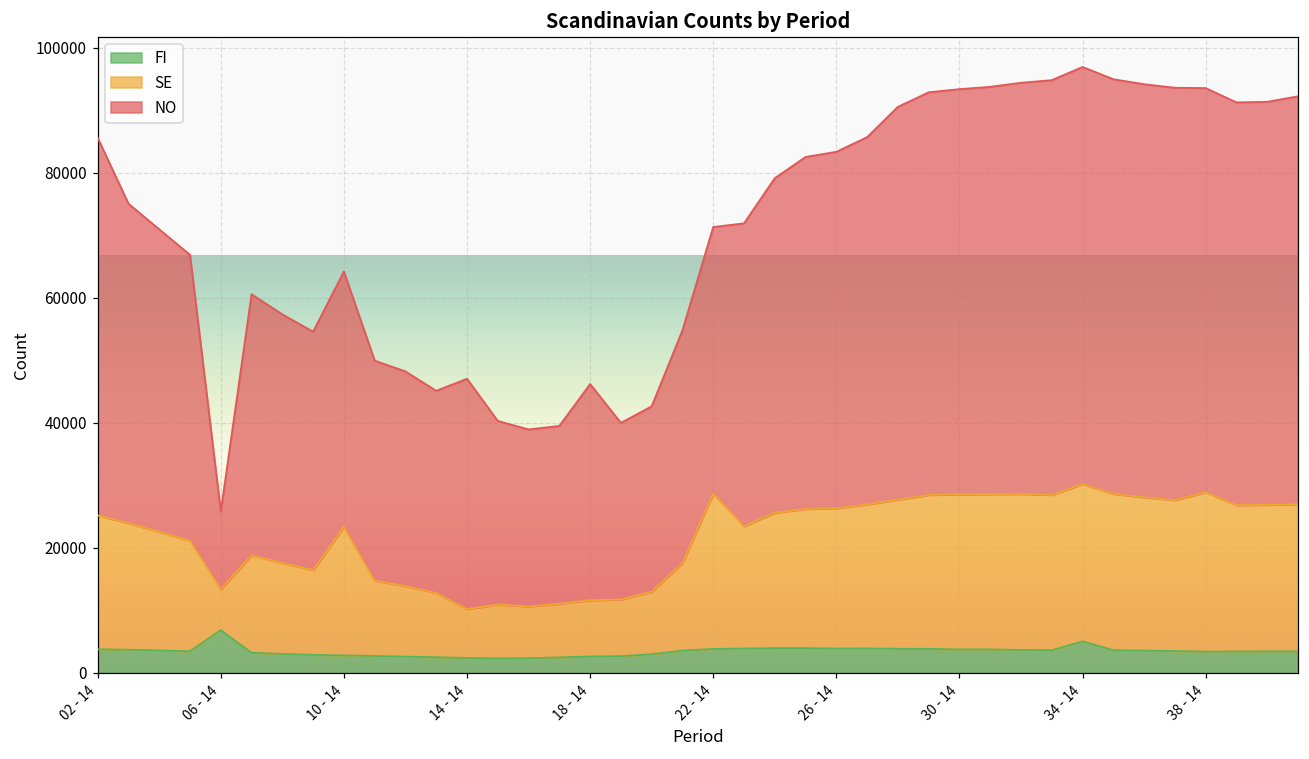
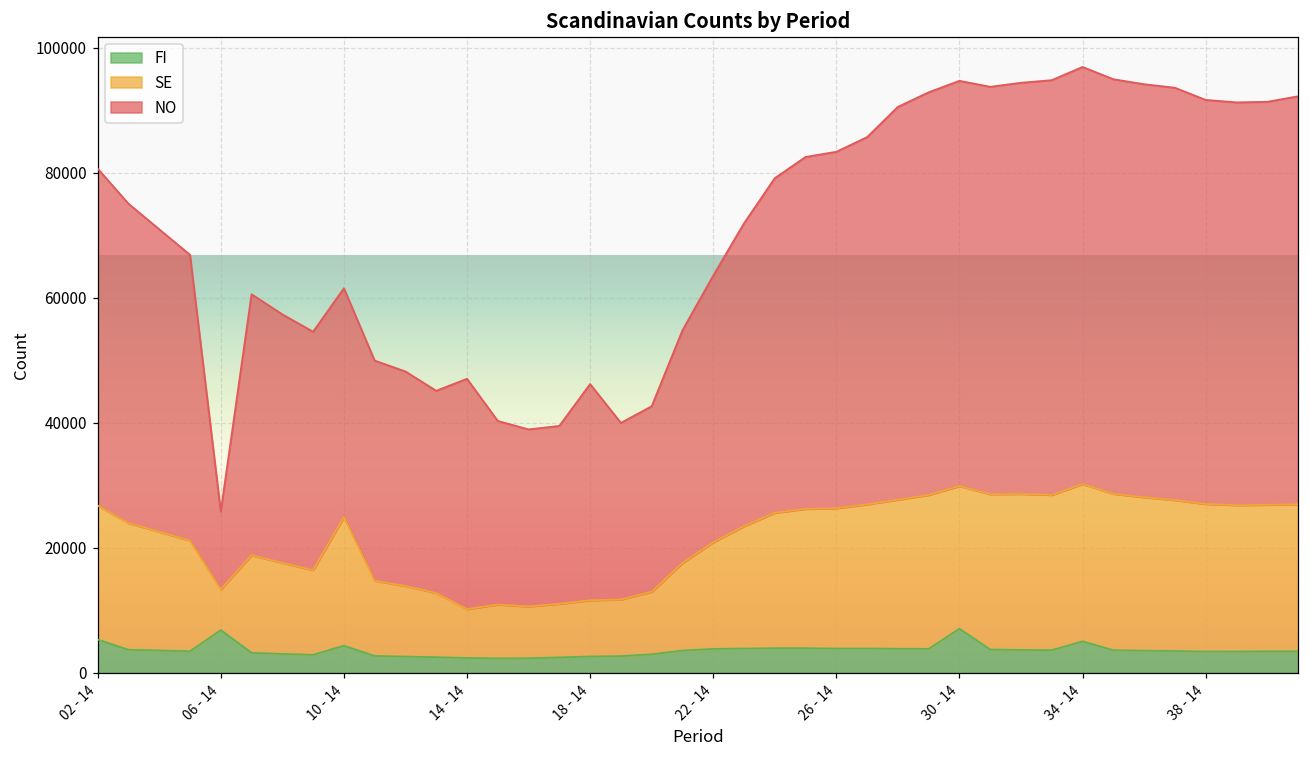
FI, 02 - 14: 4000 -> 5000
NO, 02 - 14: 60000 -> 54000
FI, 10 - 14: 3000 -> 4000
NO, 10 - 14: 41000 -> 37000
SE, 22 - 14: 25000 -> 17000
FI, 30 - 14: 4000 -> 7000
SE, 30 - 14: 25000 -> 23000
SE, 38 - 14: 25000 -> 24000
